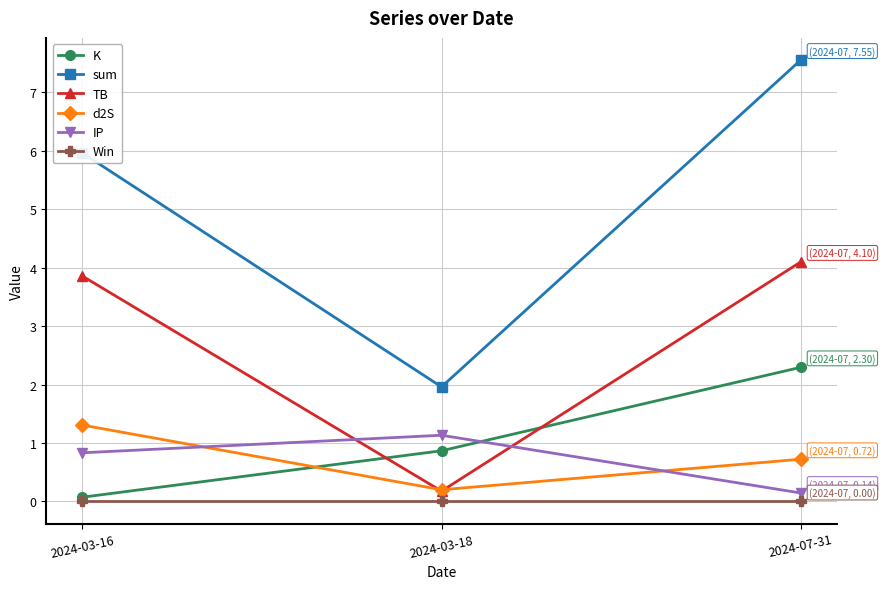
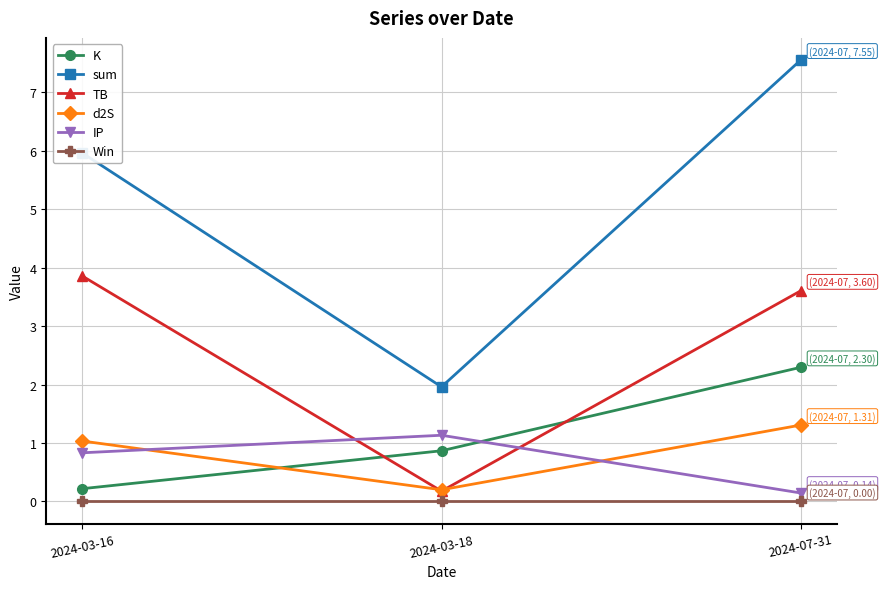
K, 2024-03-16: 0.1 -> 0.2
d2S, 2024-03-16: 1.3 -> 1.0
TB, 2024-07-31: 4.10 -> 3.60
d2S, 2024-07-31: 0.72 -> 1.31
